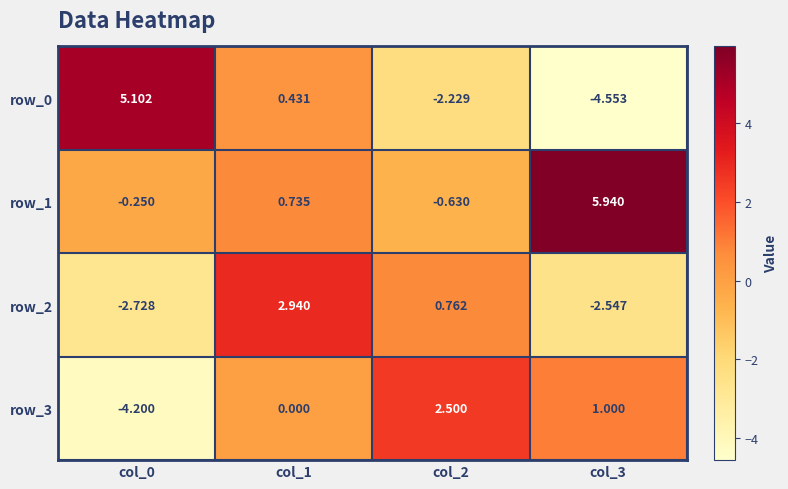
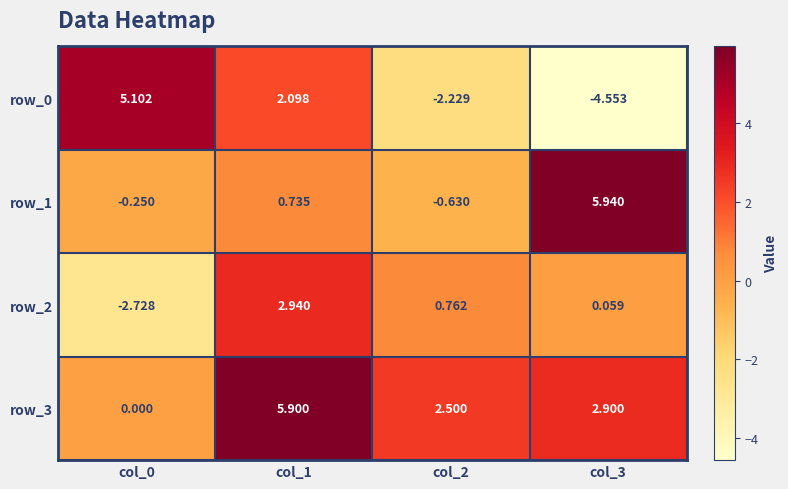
row_0, col_1: 0.431 -> 2.098
row_2, col_3: -2.547 -> 0.059
row_3, col_0: -4.200 -> 0.000
row_3, col_1: 0.000 -> 5.900
row_3, col_3: 1.000 -> 2.900
